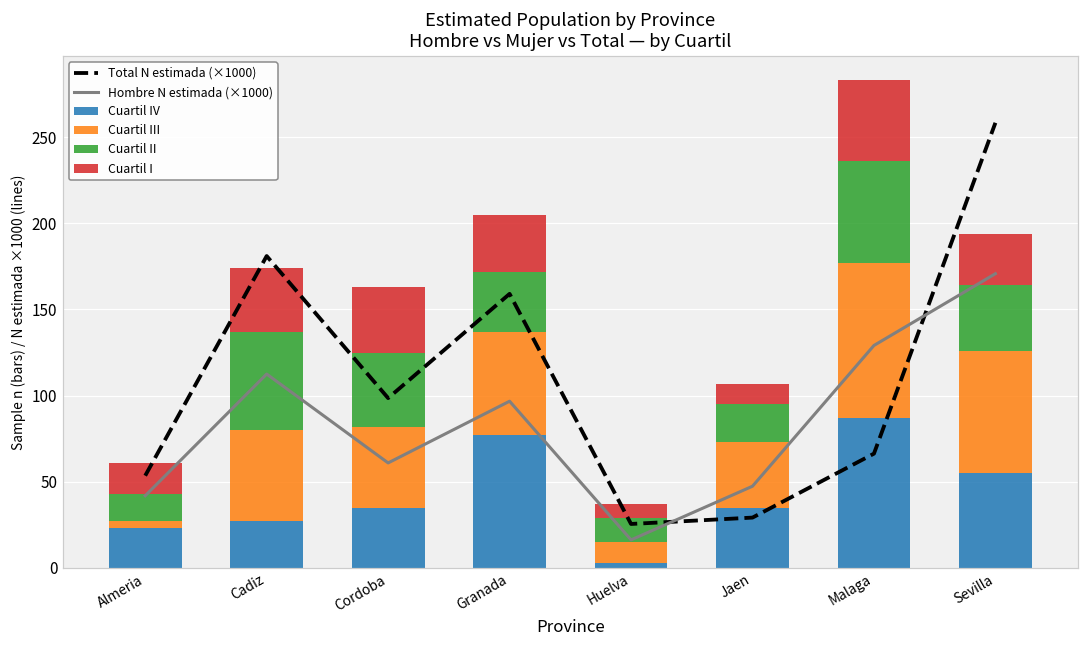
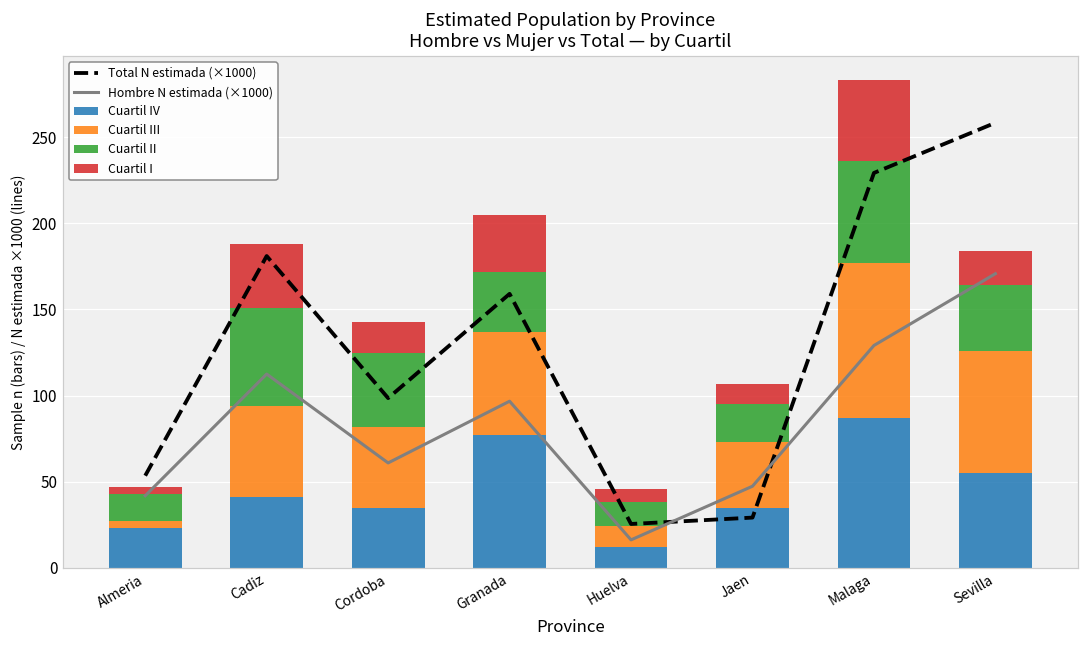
Cuartil I, Almeria: 18 -> 4
Cuartil IV, Cadiz: 27 -> 41
Cuartil I, Cordoba: 38 -> 18
Cuartil IV, Huelva: 3 -> 12
Total N estimada (×1000), Malaga: 66 -> 229
Cuartil I, Sevilla: 30 -> 20
